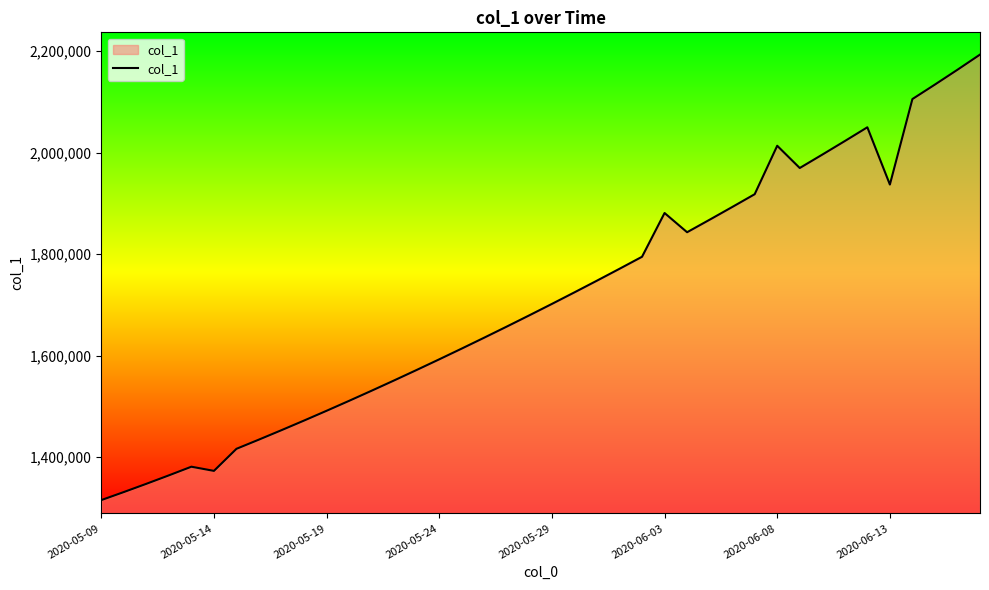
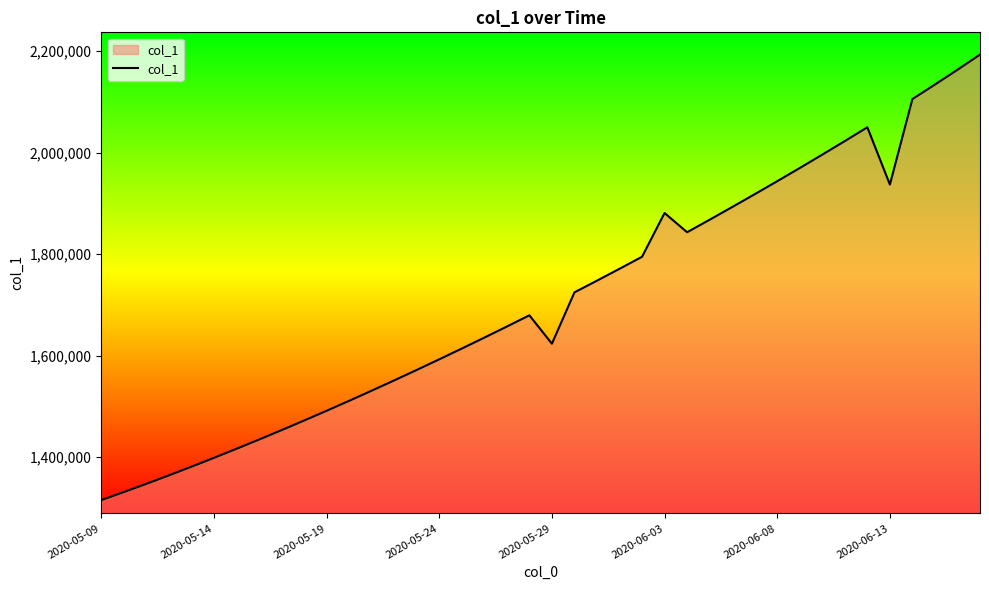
2020-05-14: 1,370,000 -> 1,400,000
2020-05-29: 1,700,000 -> 1,620,000
2020-06-08: 2,010,000 -> 1,940,000
